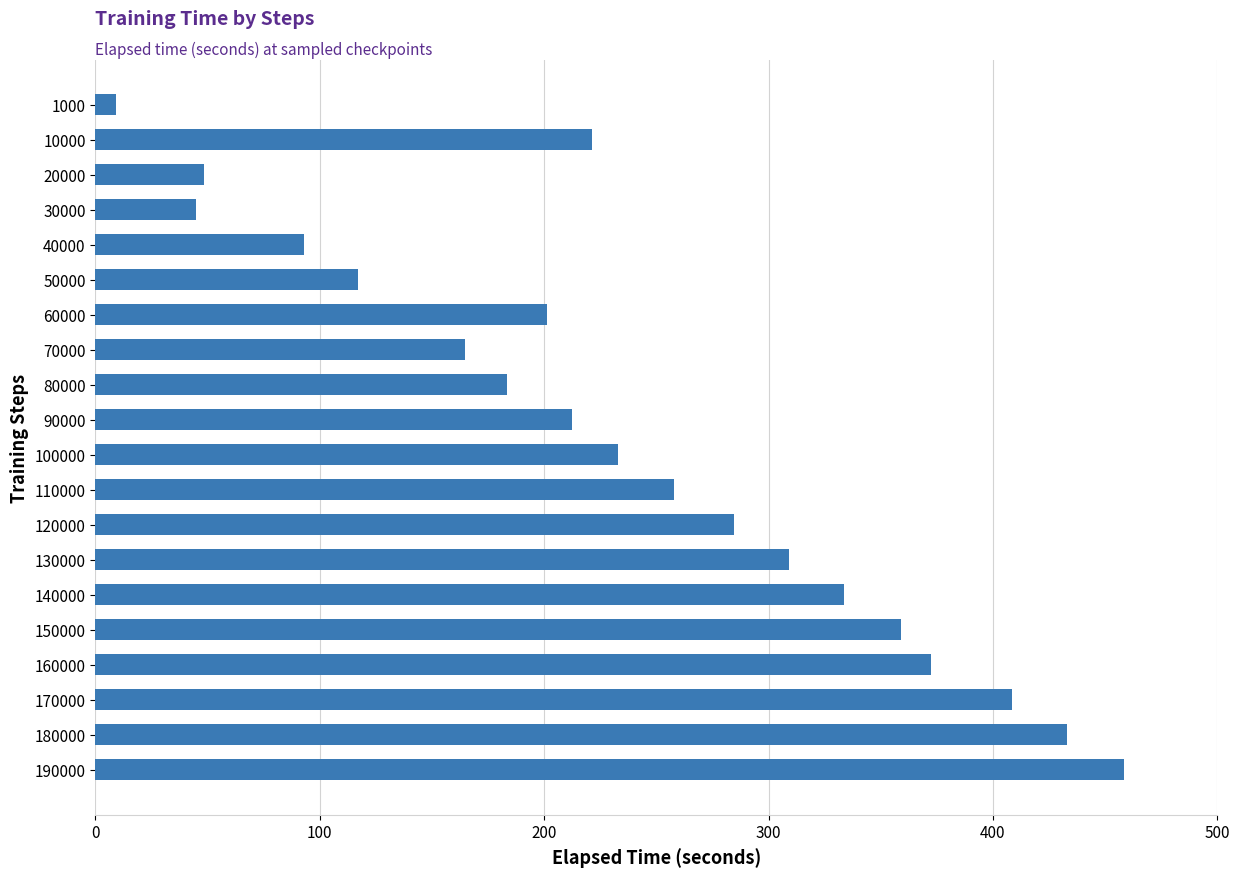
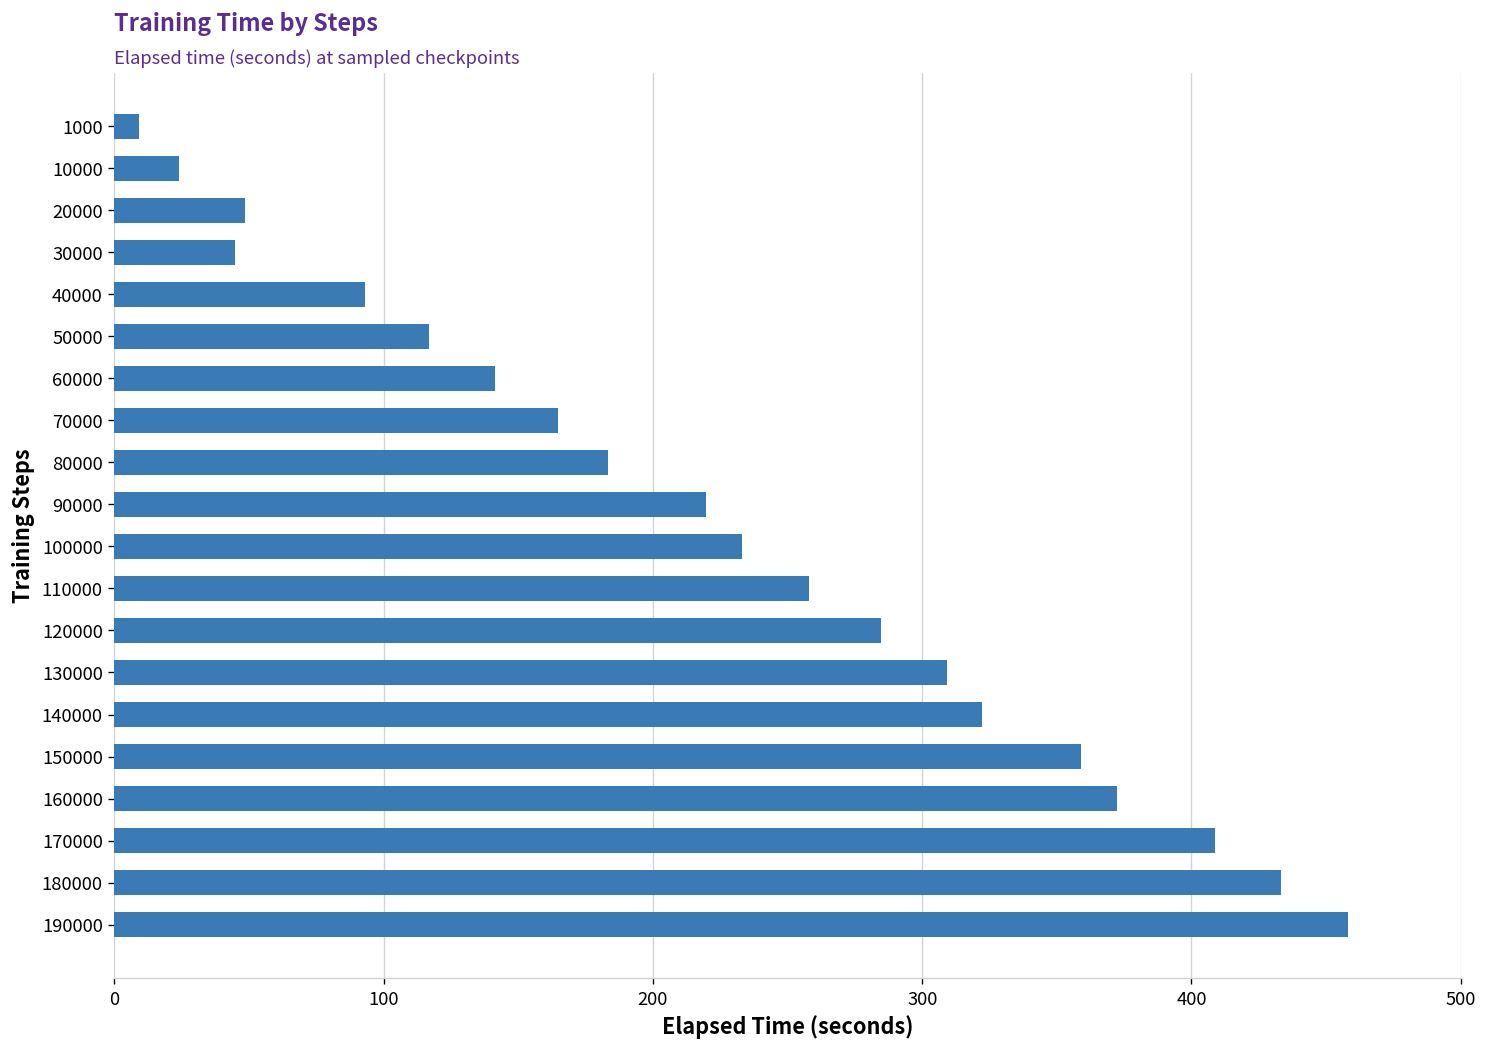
10000: 221 -> 24
60000: 201 -> 141
90000: 212 -> 220
140000: 334 -> 322
